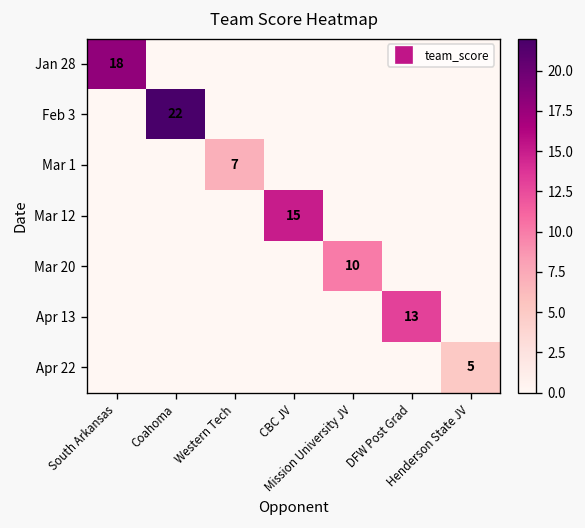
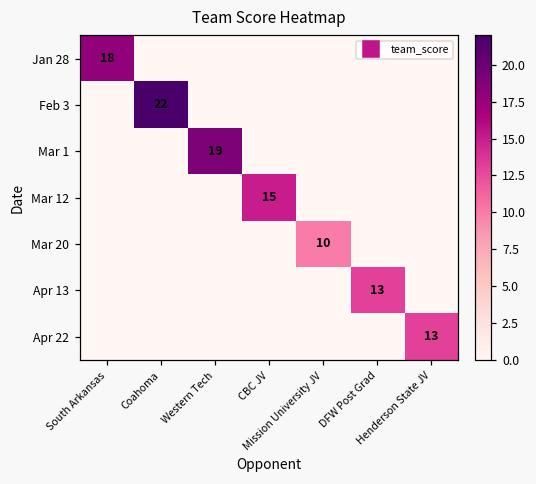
Mar 1, Western Tech: 7 -> 19
Apr 22, Henderson State JV: 5 -> 13
